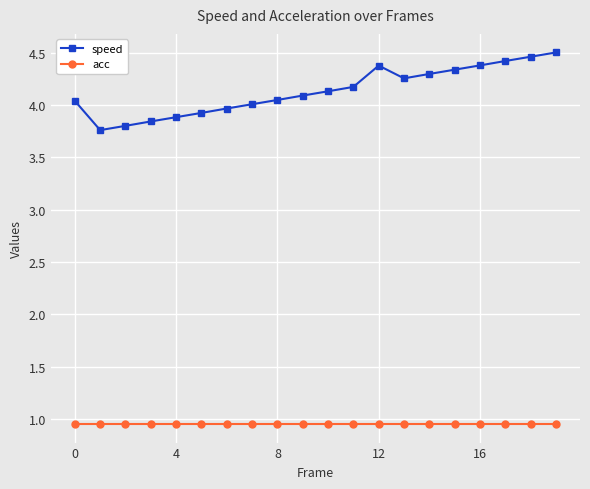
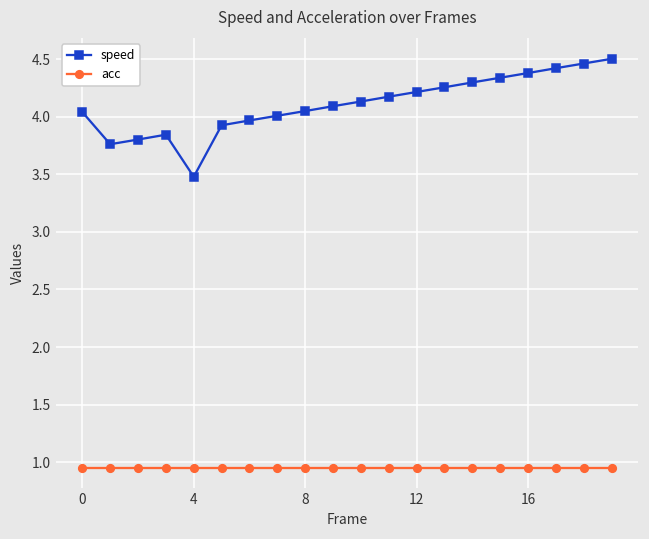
speed, 4: 3.88 -> 3.48
speed, 12: 4.38 -> 4.21
